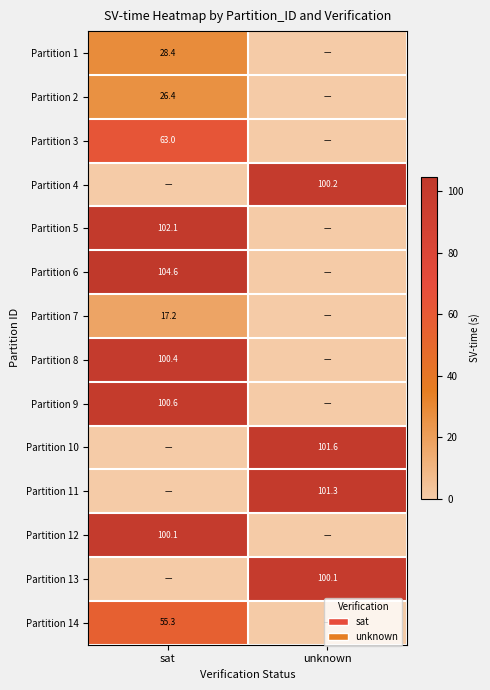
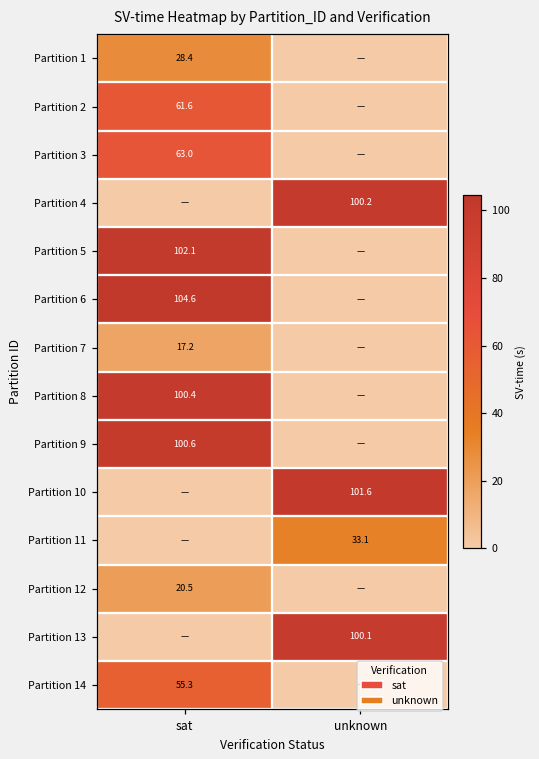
Partition 2, sat: 26.4 -> 61.6
Partition 11, unknown: 101.3 -> 33.1
Partition 12, sat: 100.1 -> 20.5
